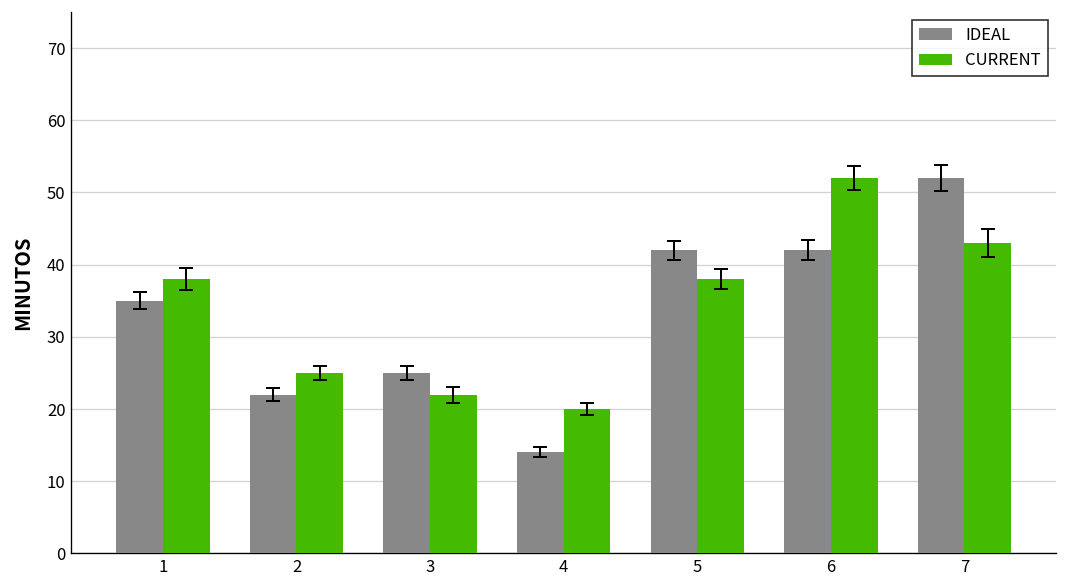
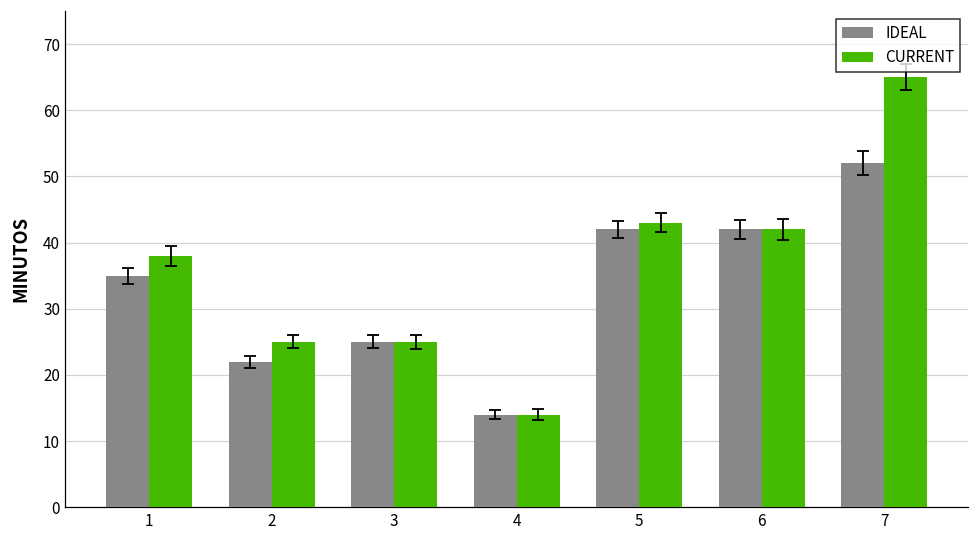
CURRENT, 3: 22 -> 25
CURRENT, 4: 20 -> 14
CURRENT, 5: 38 -> 43
CURRENT, 6: 52 -> 42
CURRENT, 7: 43 -> 65
